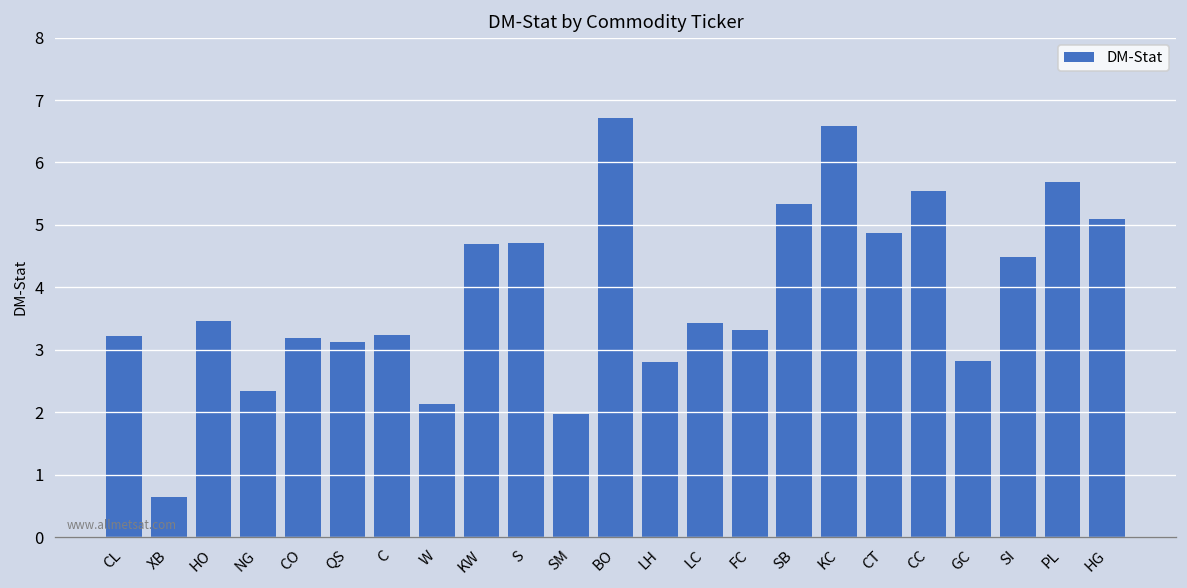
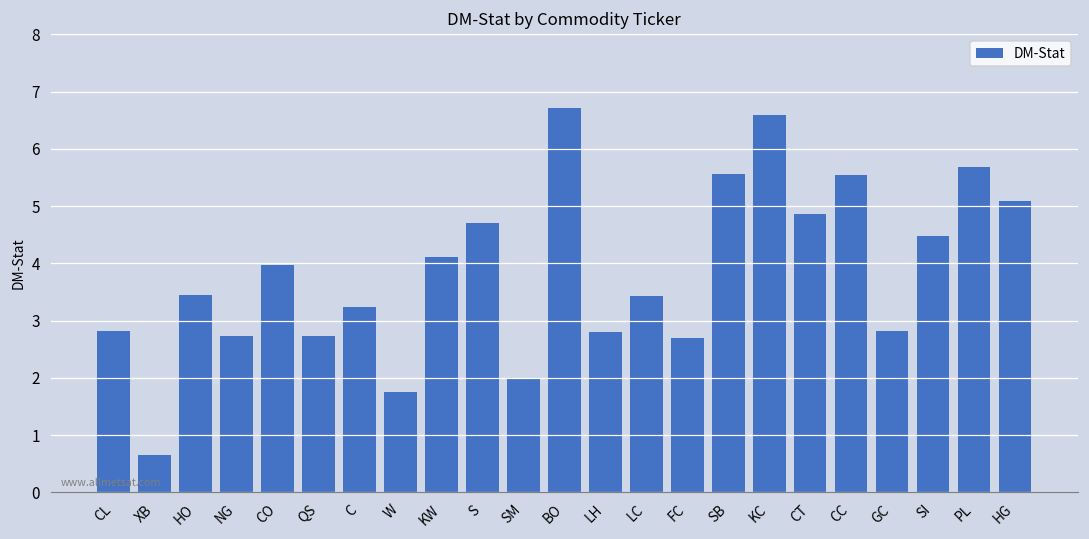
CL: 3.2 -> 2.8
NG: 2.3 -> 2.7
CO: 3.2 -> 4.0
QS: 3.1 -> 2.7
W: 2.1 -> 1.8
KW: 4.7 -> 4.1
FC: 3.3 -> 2.7
SB: 5.3 -> 5.6
